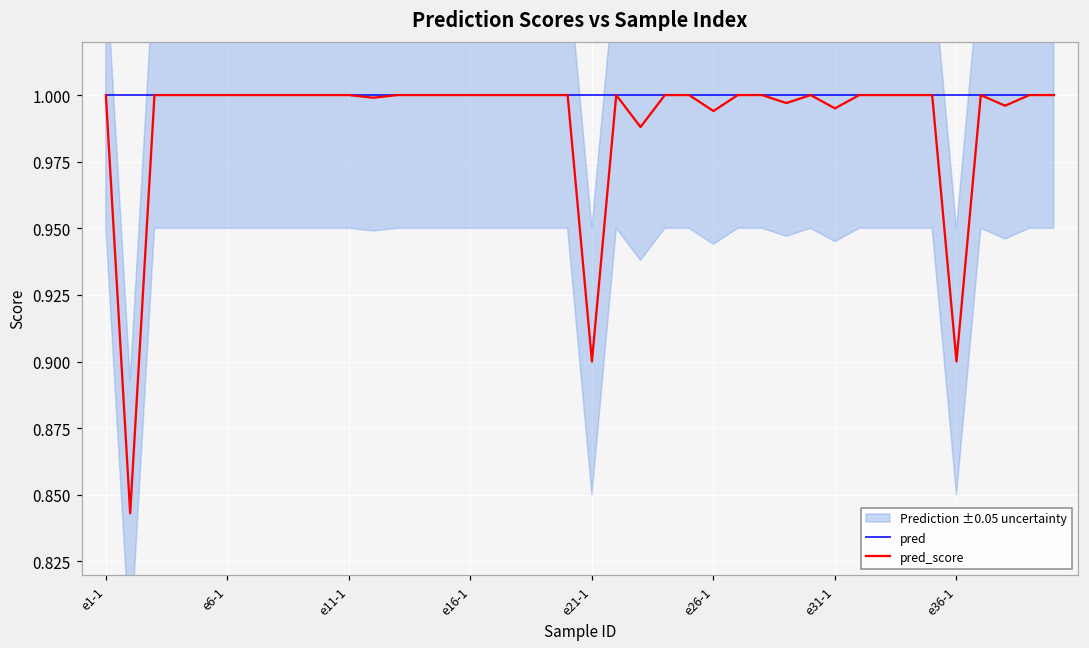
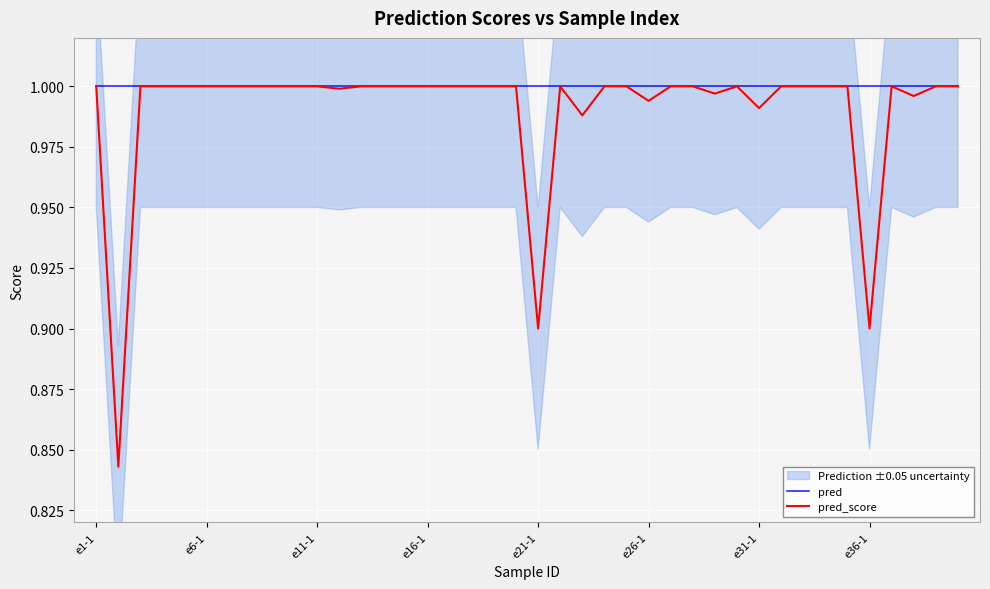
pred_score, e31-1: 0.995 -> 0.991
